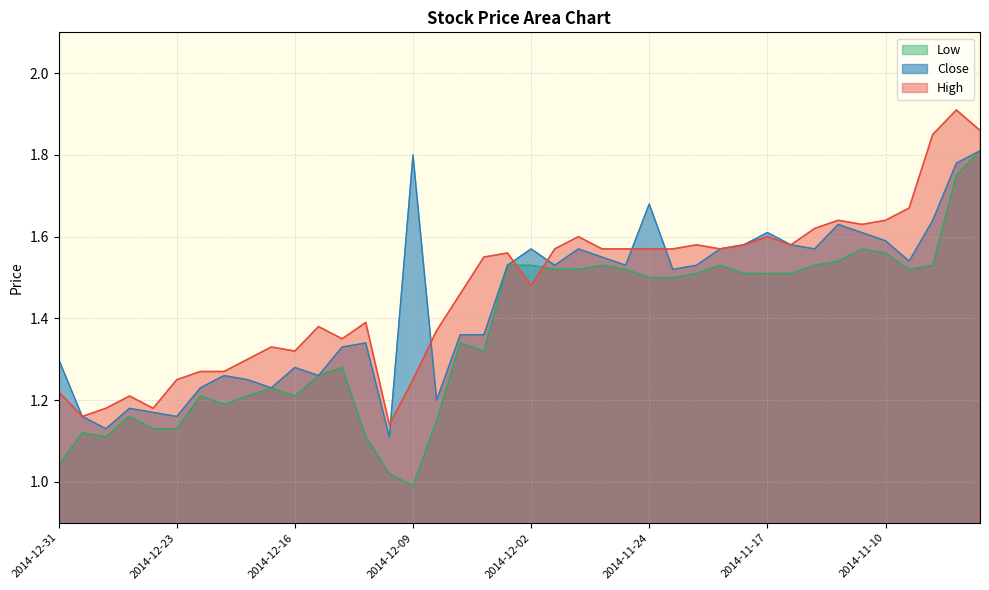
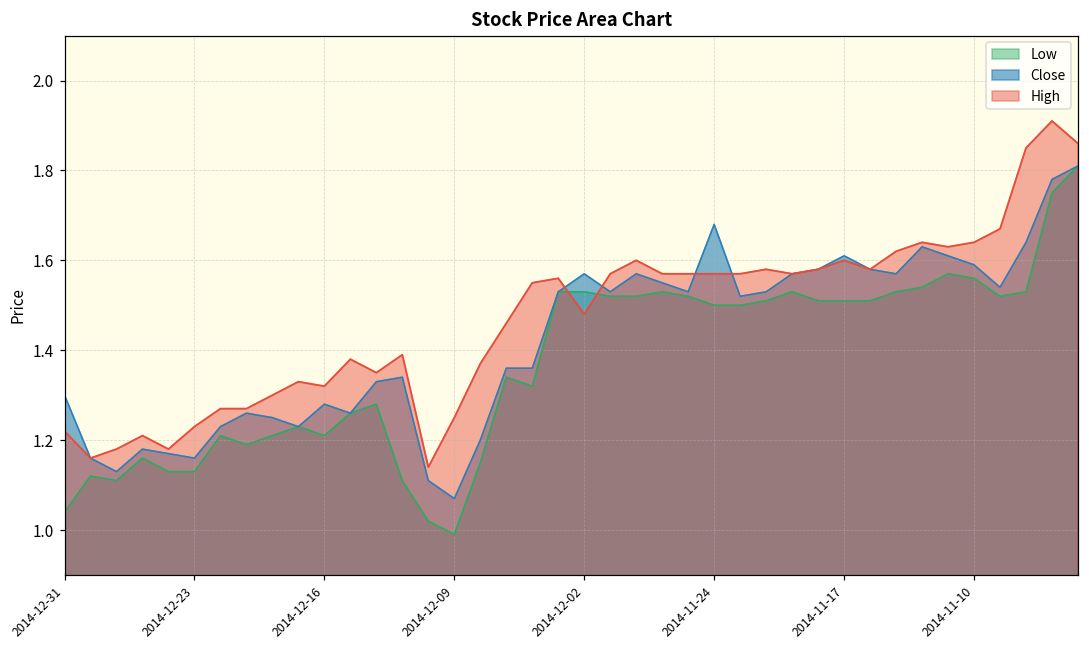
High, 2014-12-23: 1.25 -> 1.23
Close, 2014-12-09: 1.80 -> 1.07
